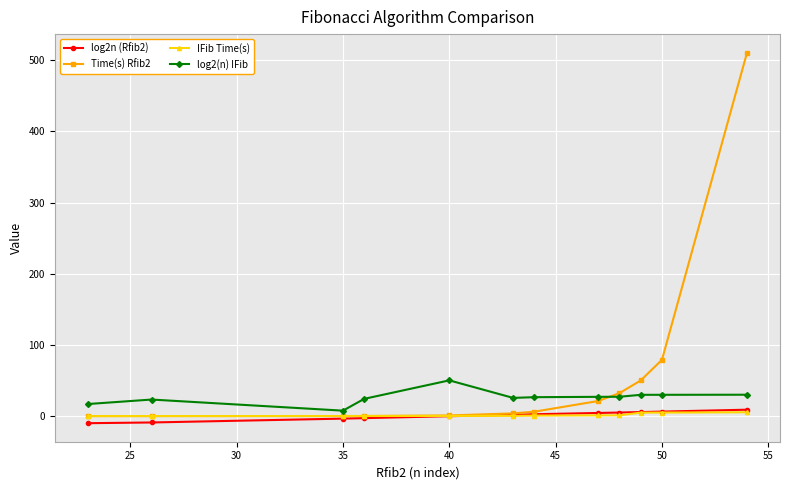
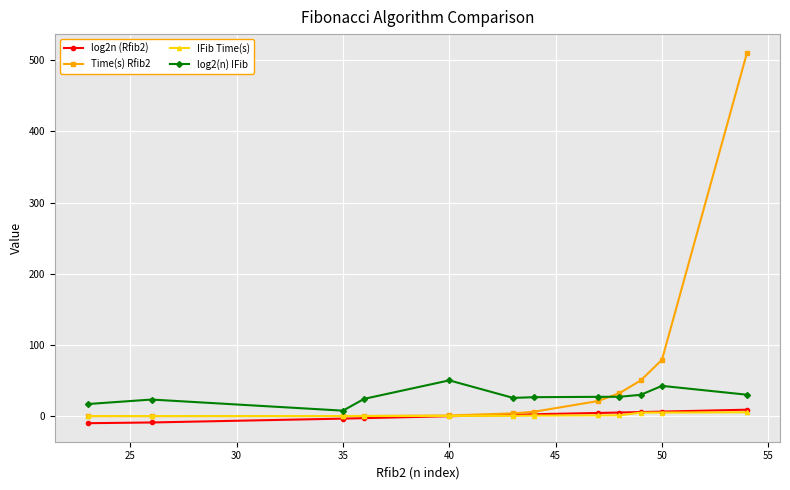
log2(n) IFib, 50: 30 -> 40
